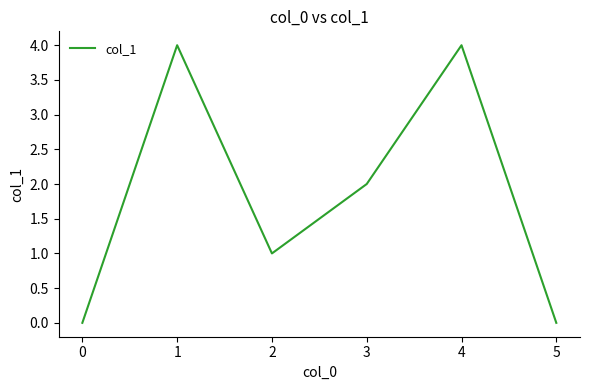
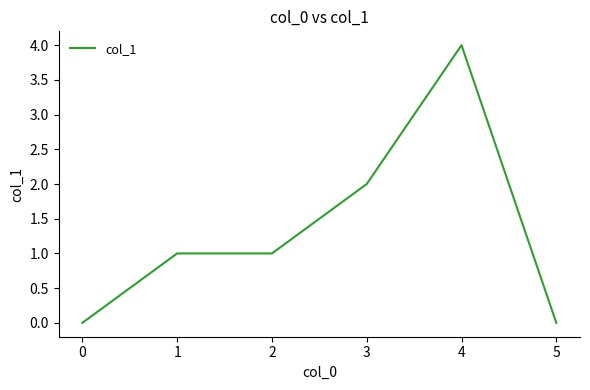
1: 4 -> 1
